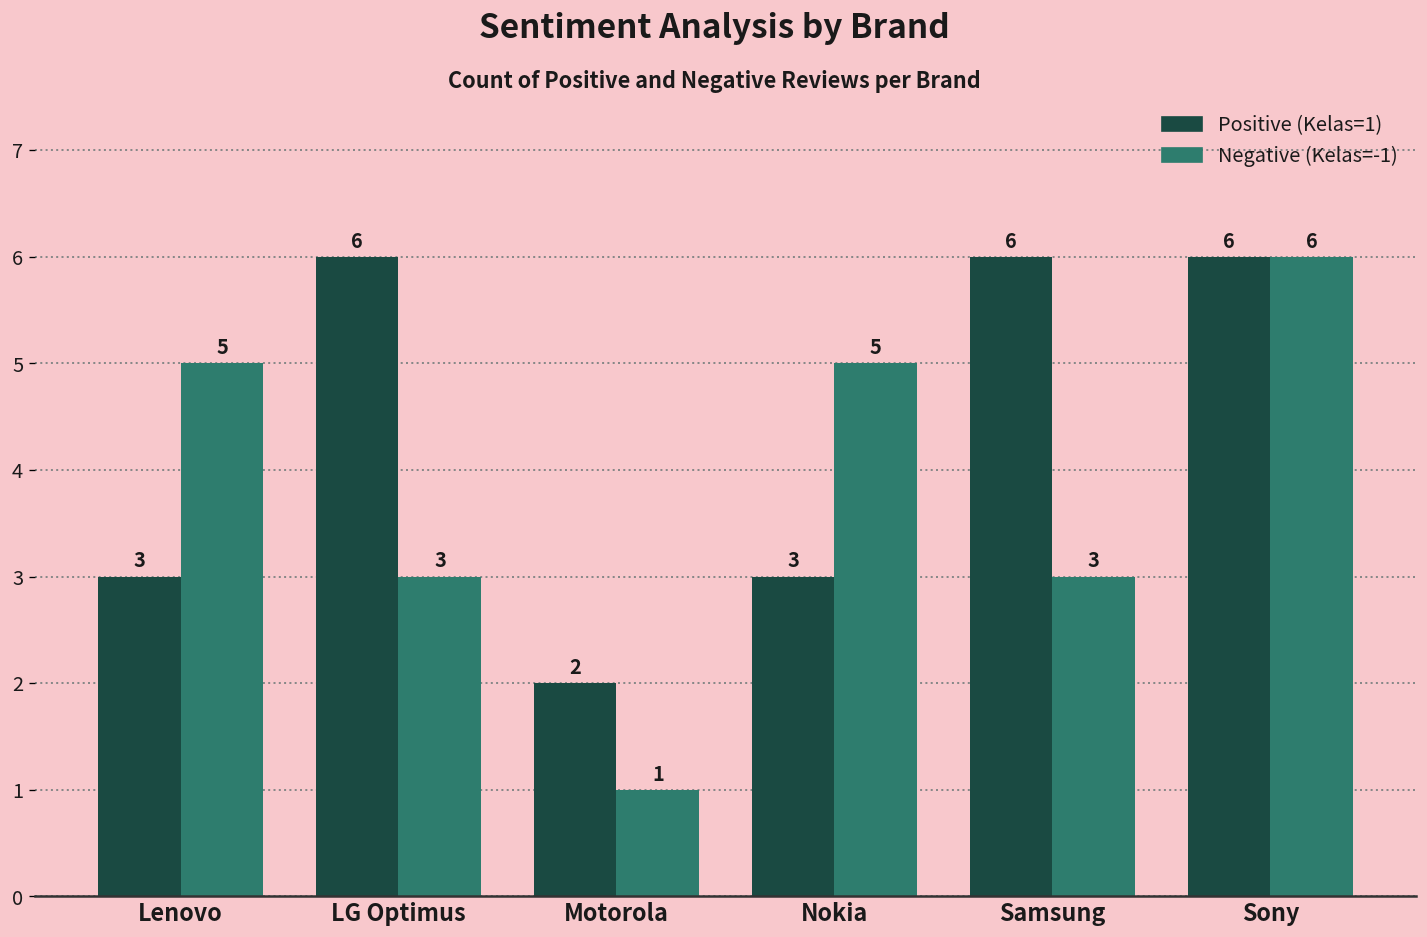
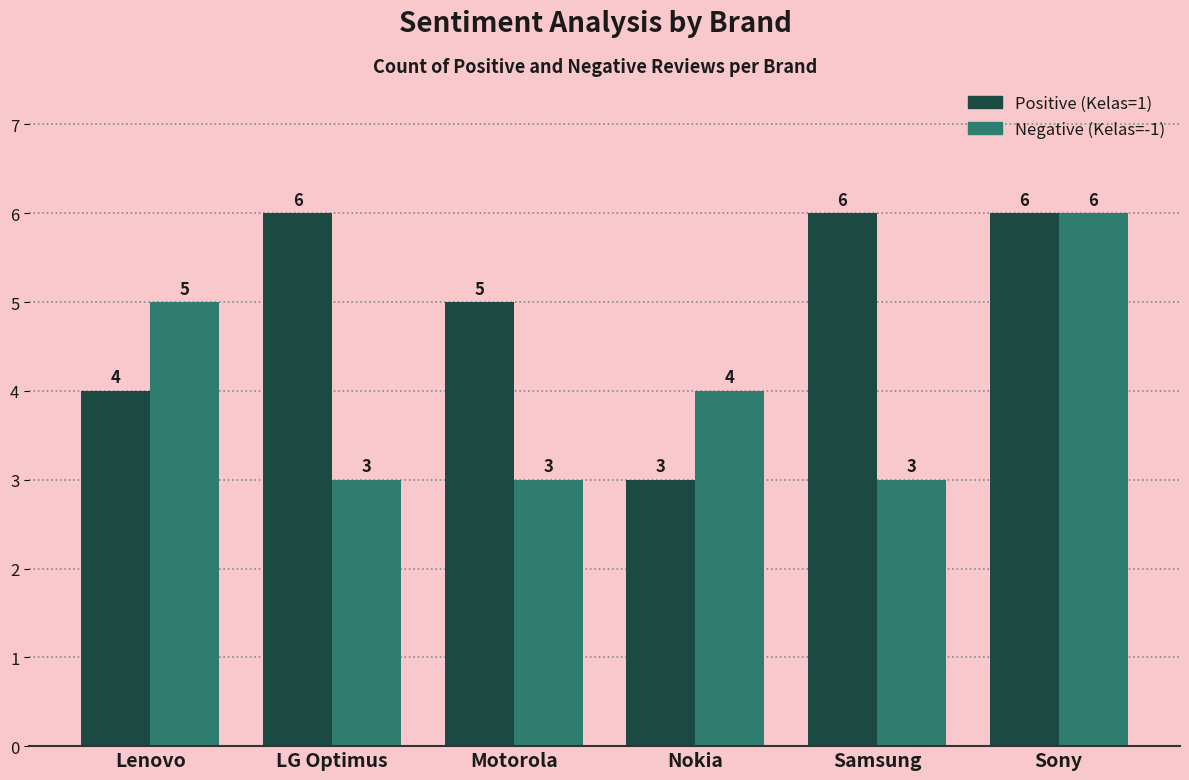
Positive (Kelas=1), Lenovo: 3 -> 4
Positive (Kelas=1), Motorola: 2 -> 5
Negative (Kelas=-1), Motorola: 1 -> 3
Negative (Kelas=-1), Nokia: 5 -> 4
